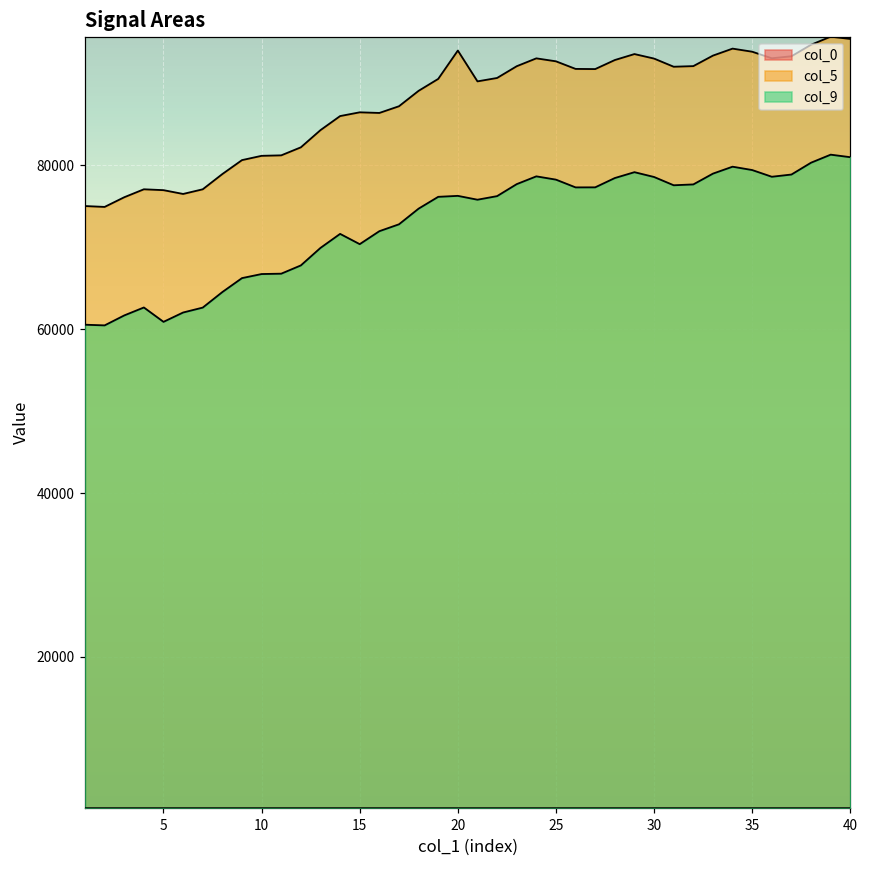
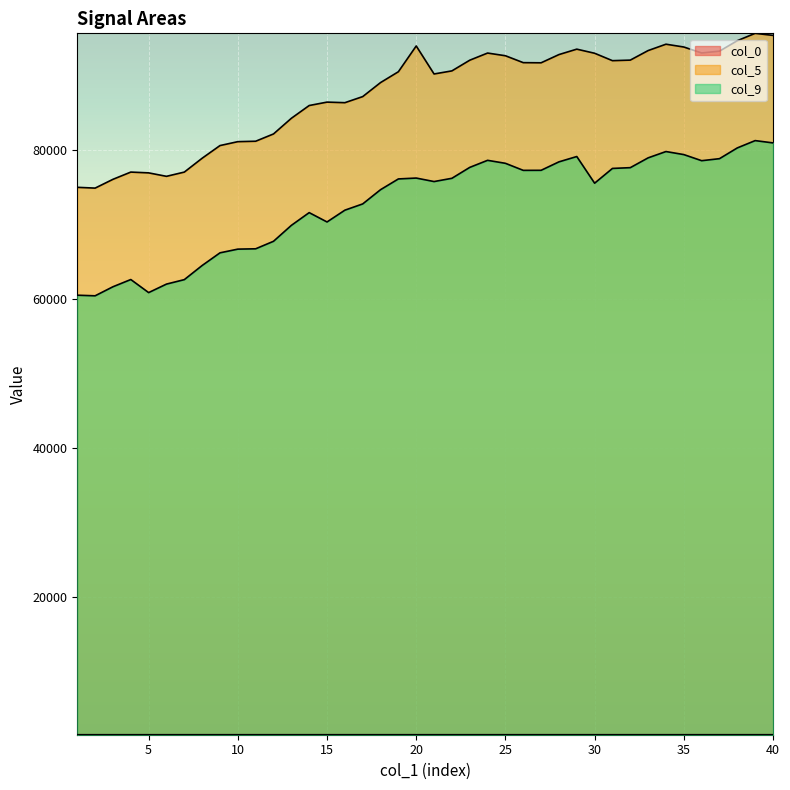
col_9, 30: 79000 -> 76000
